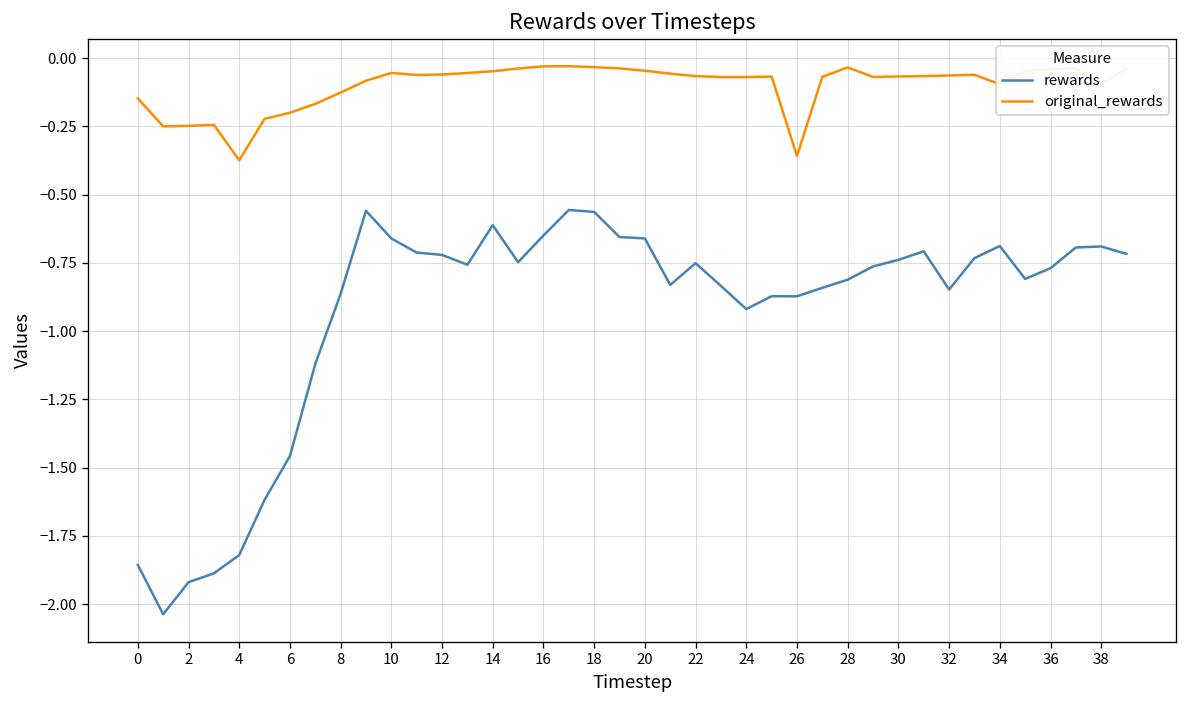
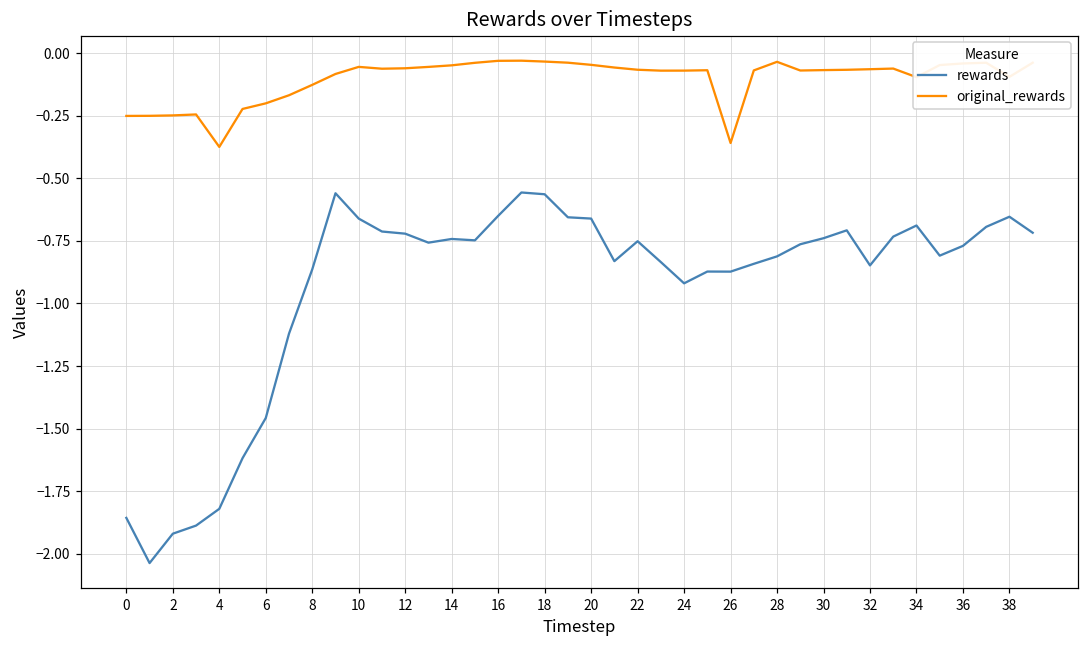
original_rewards, 0: -0.15 -> -0.25
rewards, 14: -0.61 -> -0.74
rewards, 38: -0.69 -> -0.65
